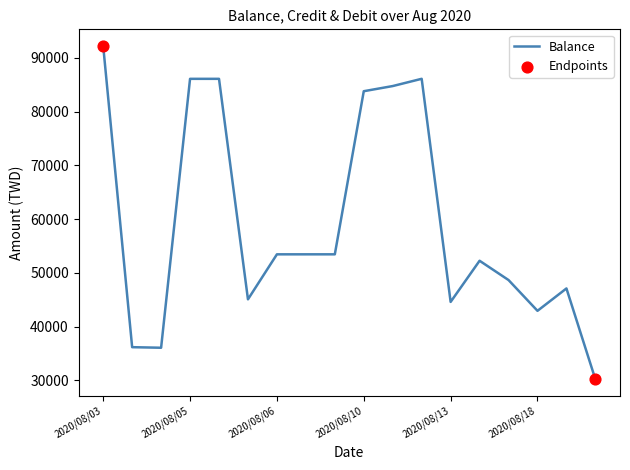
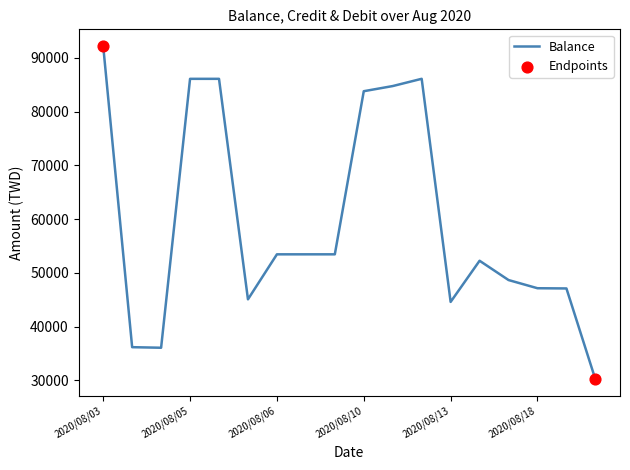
Balance, 2020/08/18: 43000 -> 47000
